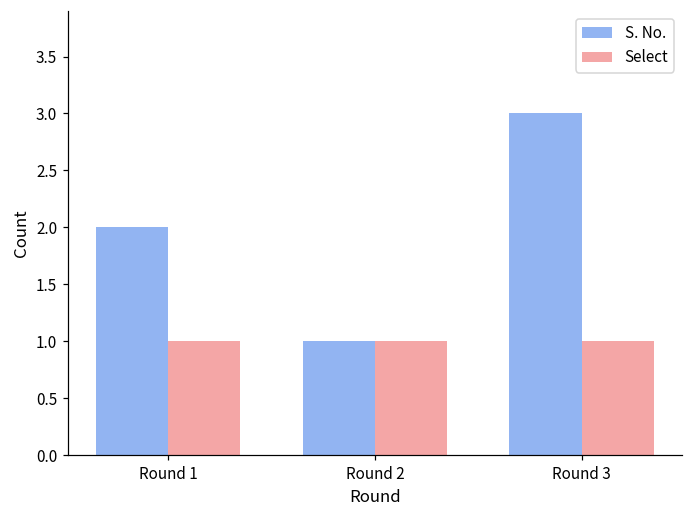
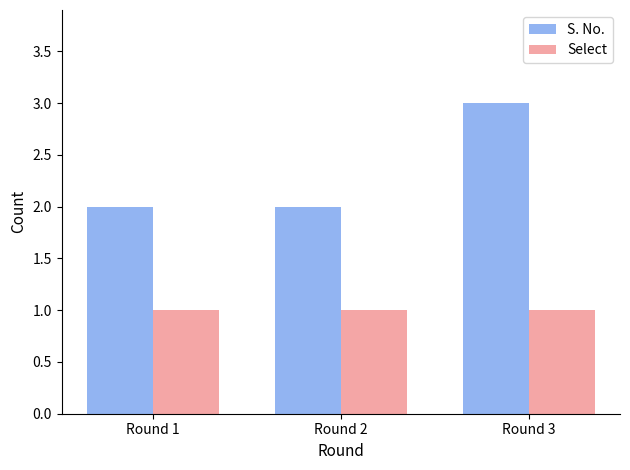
S. No., Round 2: 1 -> 2
